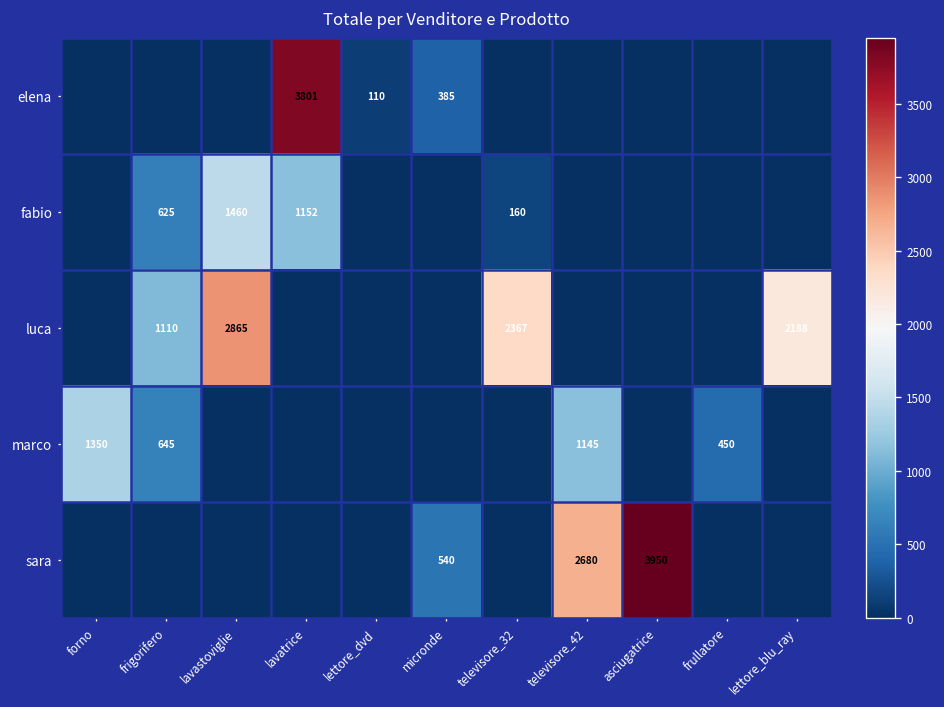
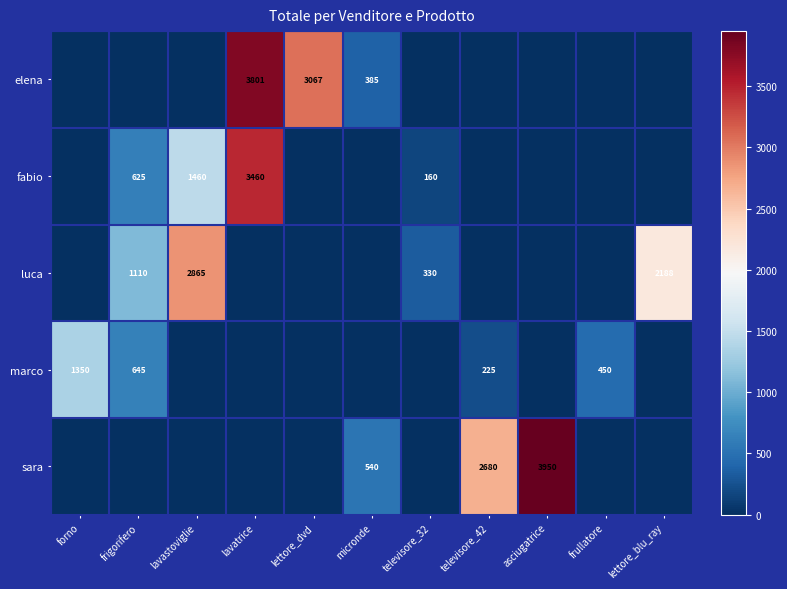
elena, lettore_dvd: 110 -> 3067
fabio, lavatrice: 1152 -> 3460
luca, televisore_32: 2367 -> 330
marco, televisore_42: 1145 -> 225
